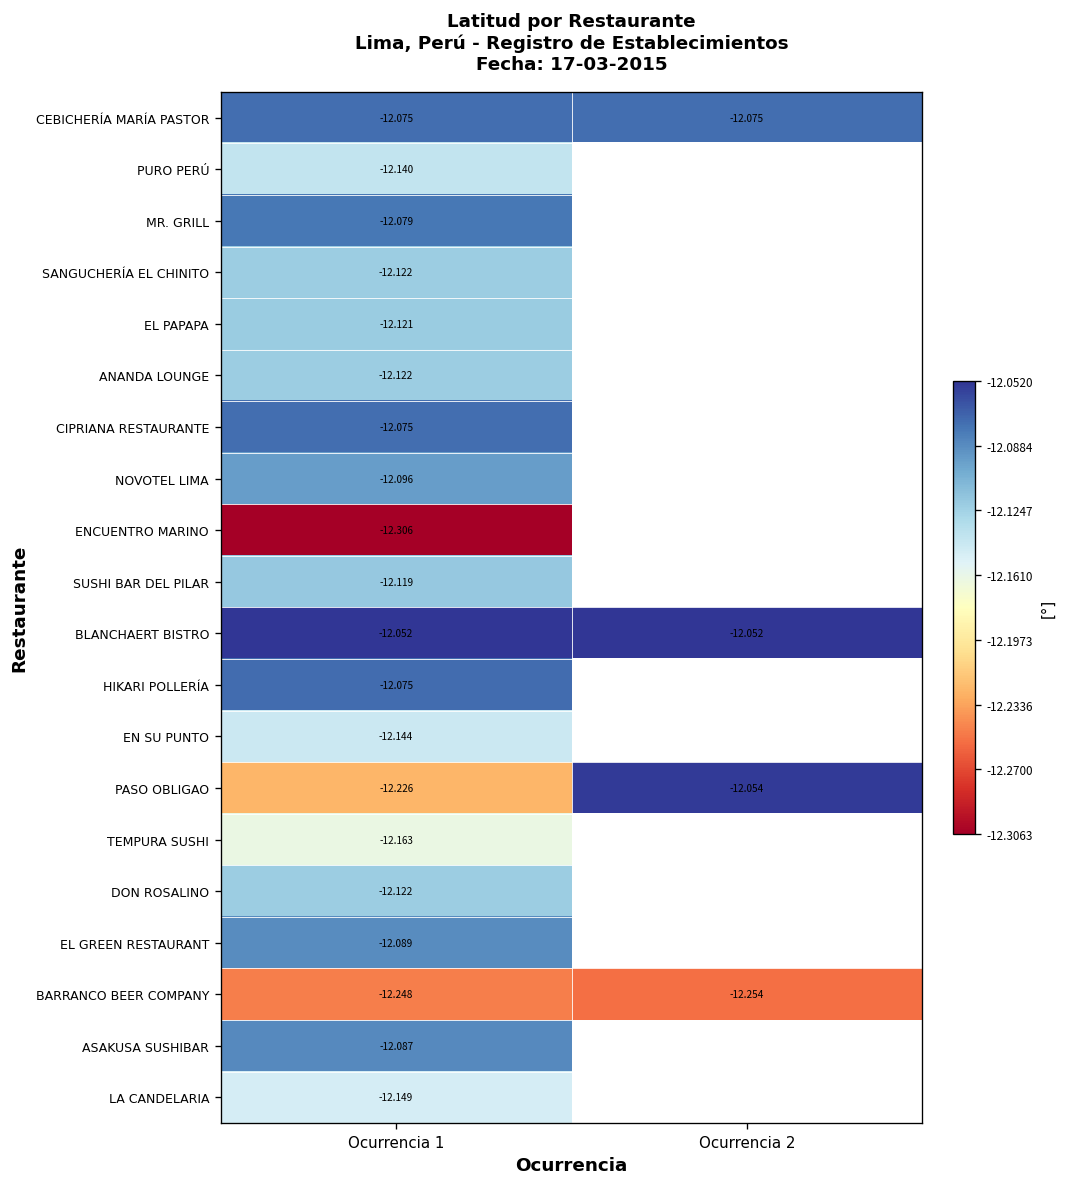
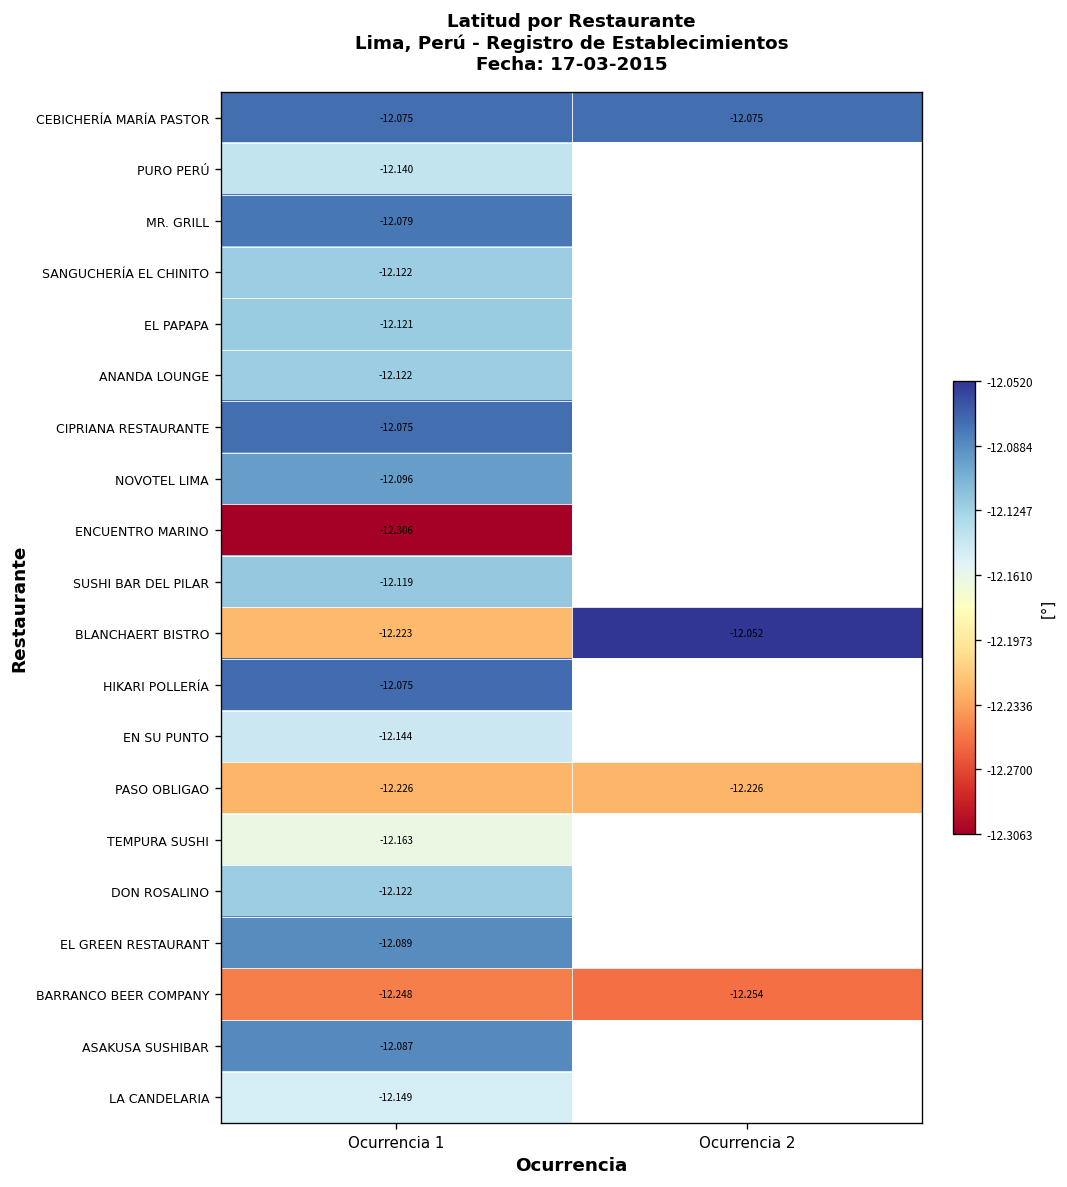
BLANCHAERT BISTRO, Ocurrencia 1: -12.052 -> -12.223
PASO OBLIGAO, Ocurrencia 2: -12.054 -> -12.226
